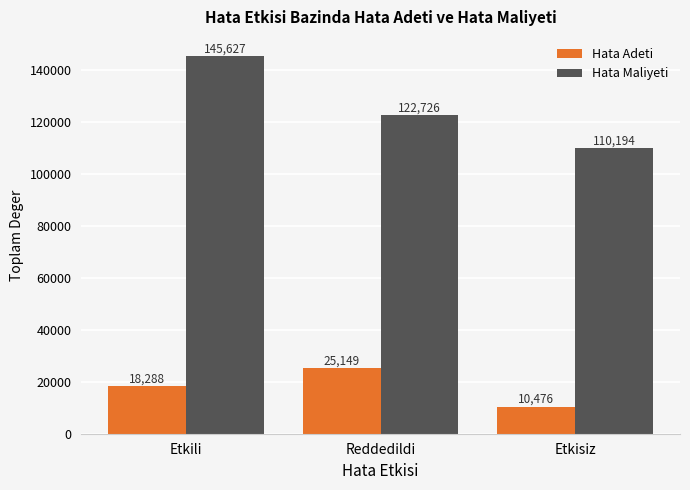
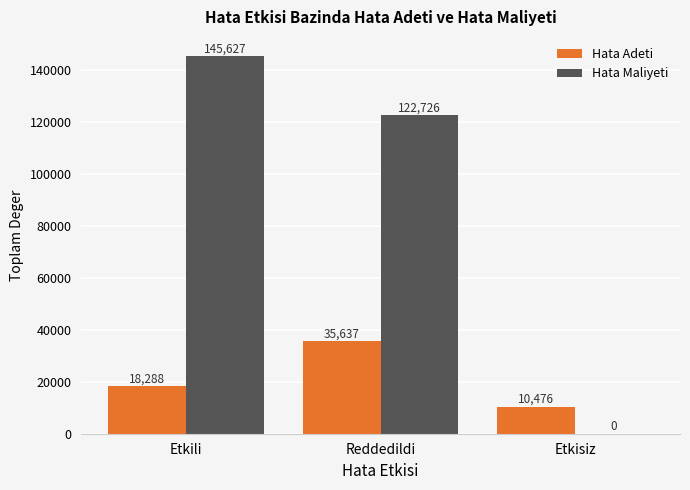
Hata Adeti, Reddedildi: 25,149 -> 35,637
Hata Maliyeti, Etkisiz: 110,194 -> 0
